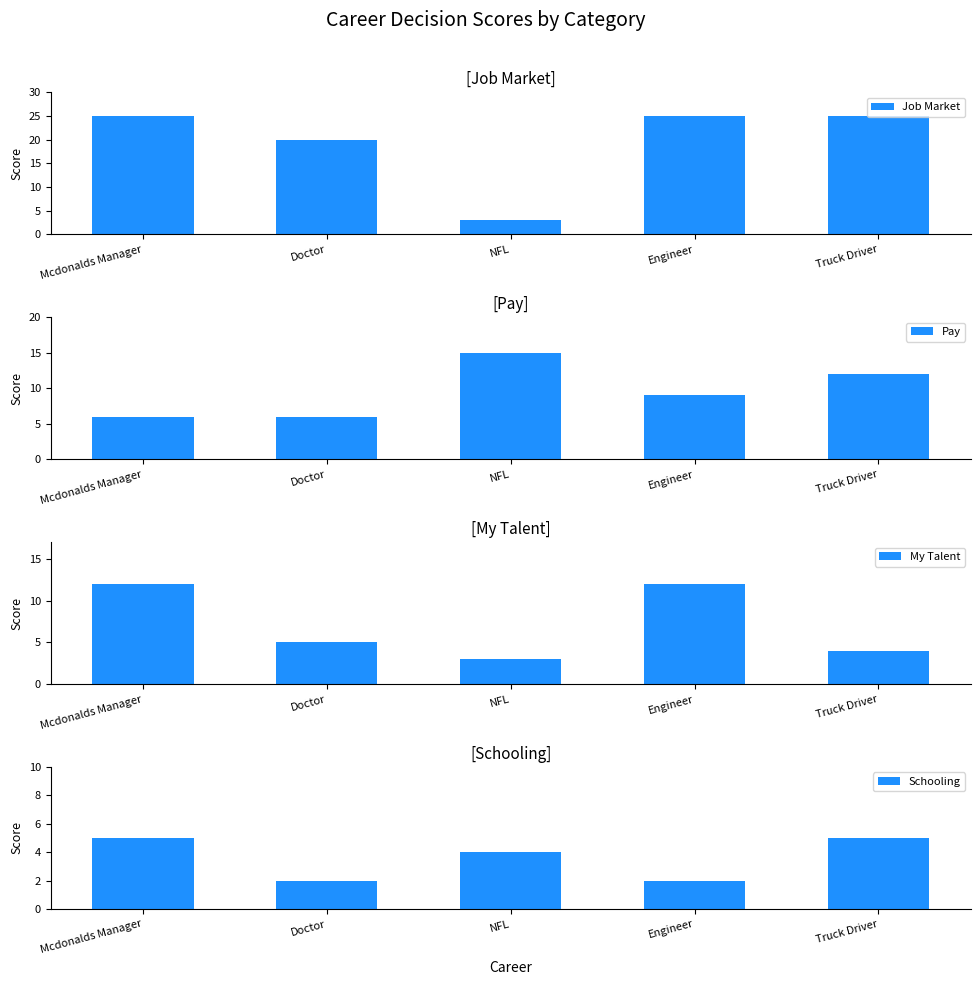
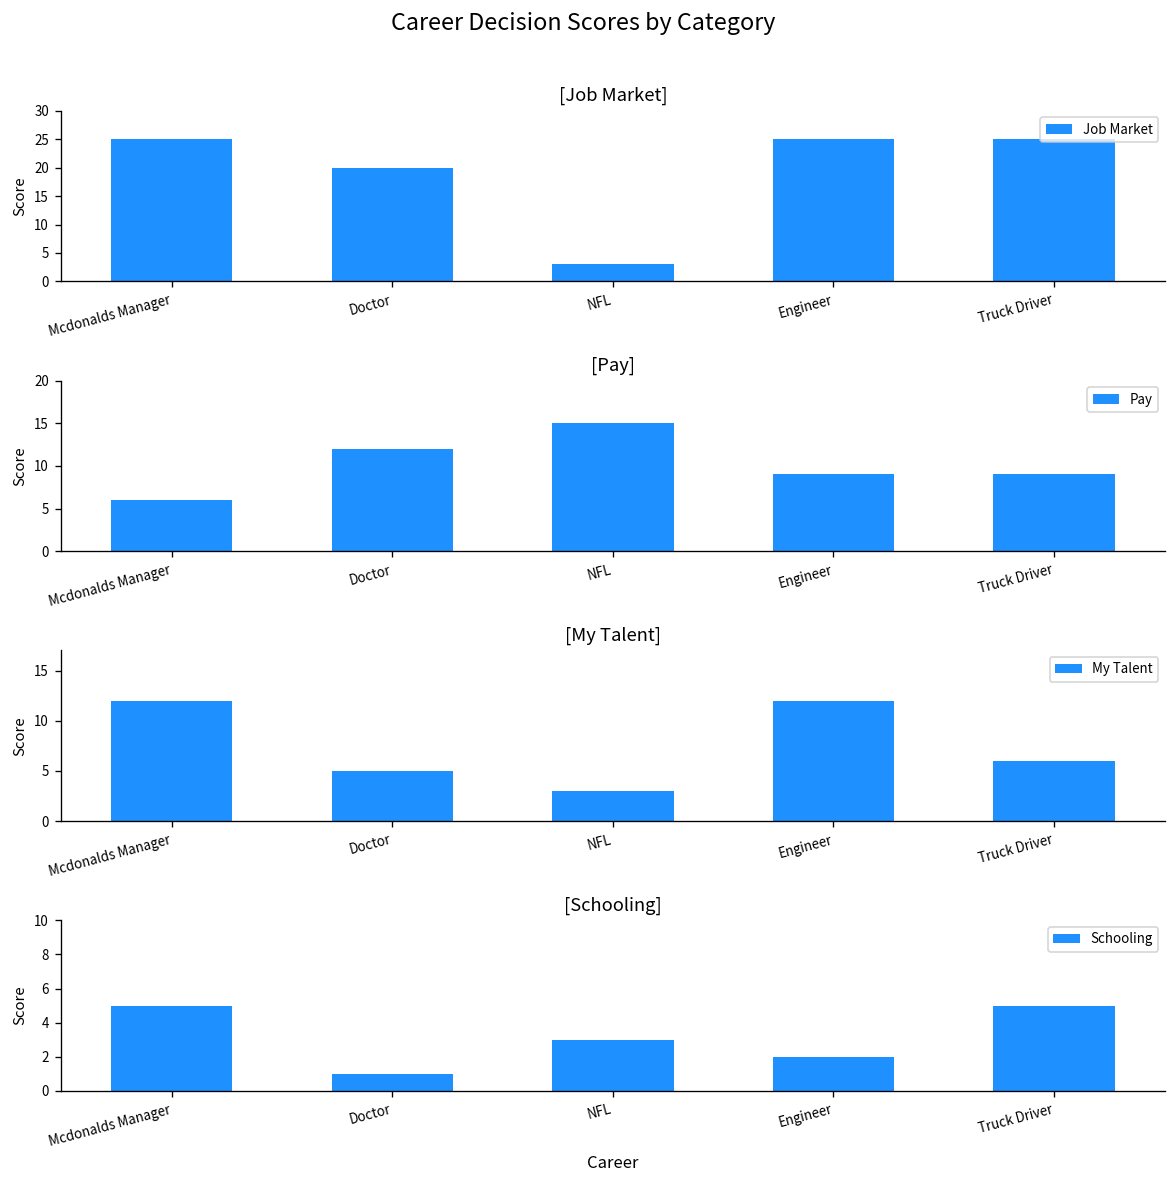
[Pay], Doctor: 6 -> 12
[Pay], Truck Driver: 12 -> 9
[My Talent], Truck Driver: 4 -> 6
[Schooling], Doctor: 2 -> 1
[Schooling], NFL: 4 -> 3
